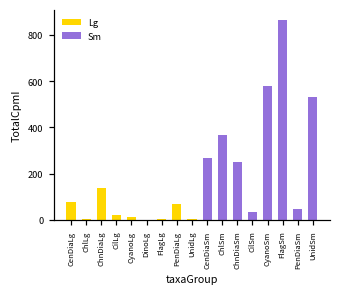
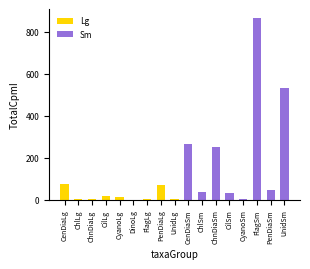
Lg, ChnDiaLg: 140 -> 0
Sm, ChlSm: 370 -> 40
Sm, CyanoSm: 580 -> 0
